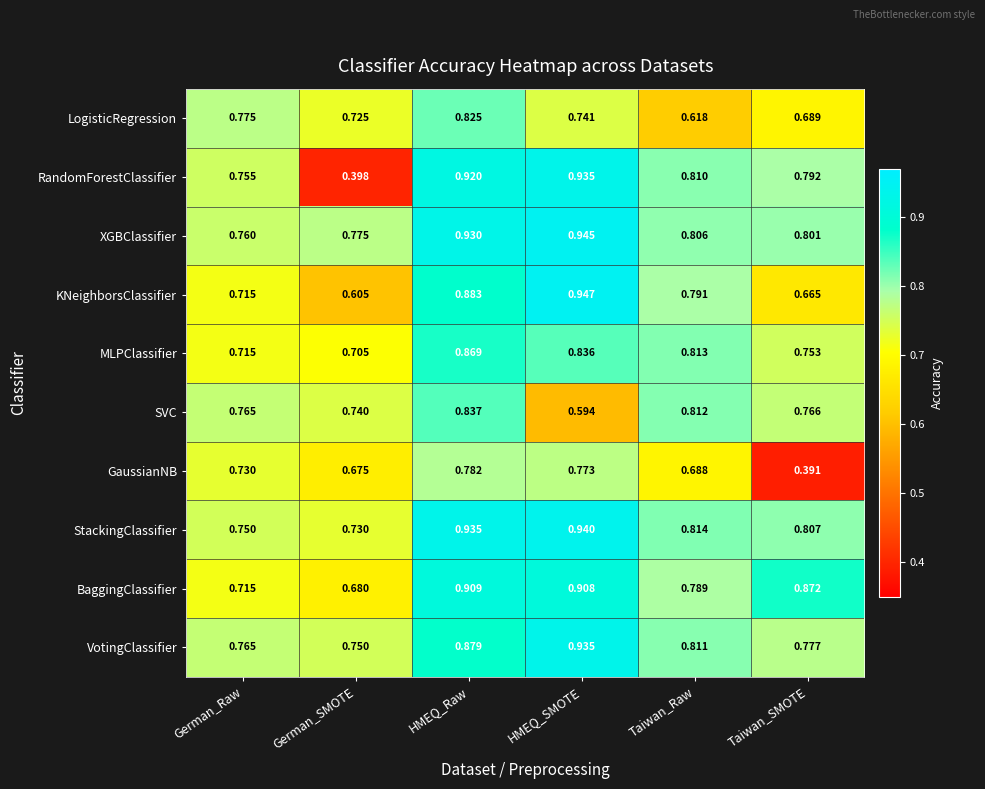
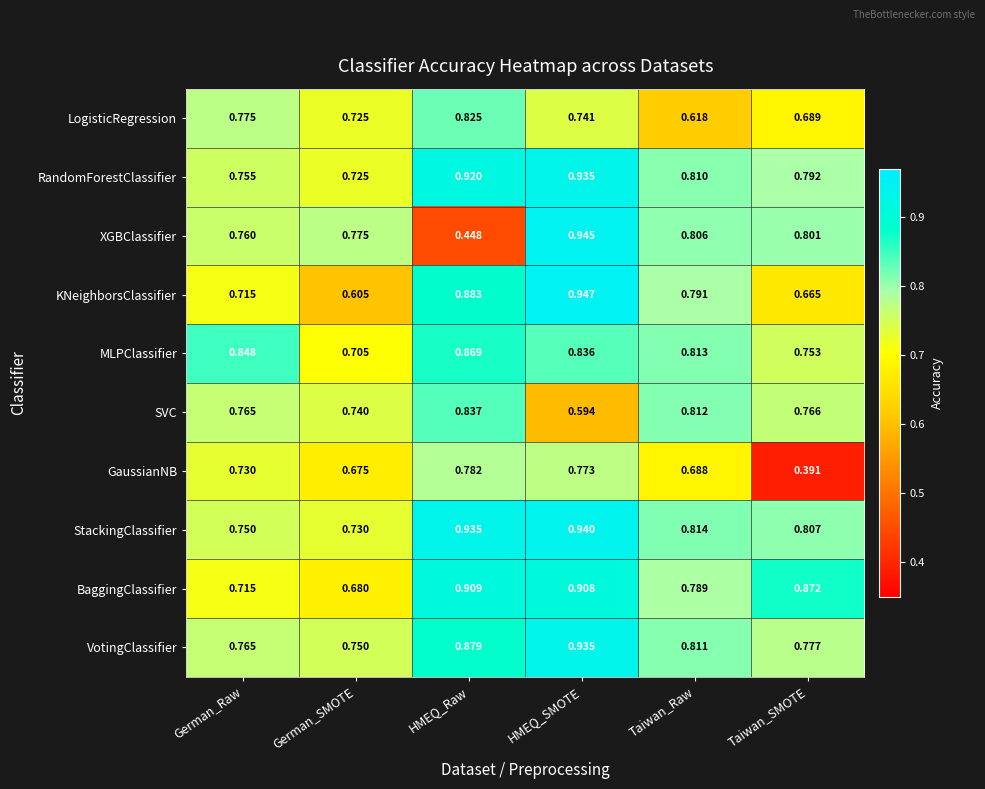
RandomForestClassifier, German_SMOTE: 0.398 -> 0.725
XGBClassifier, HMEQ_Raw: 0.930 -> 0.448
MLPClassifier, German_Raw: 0.715 -> 0.848
